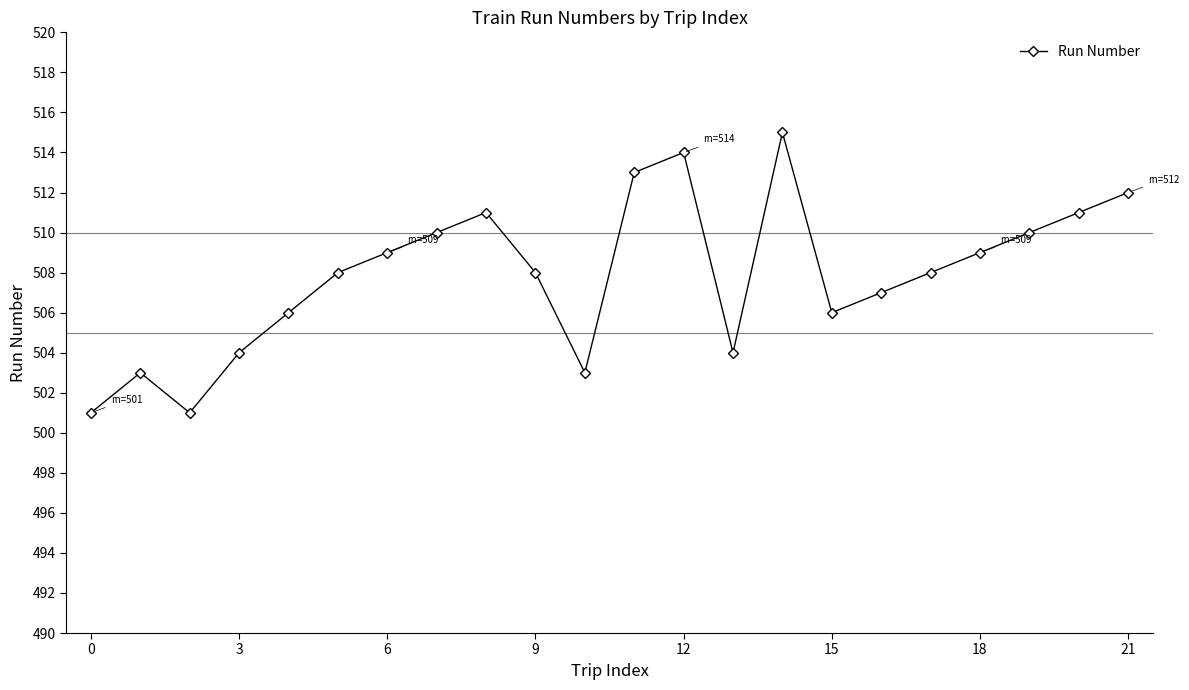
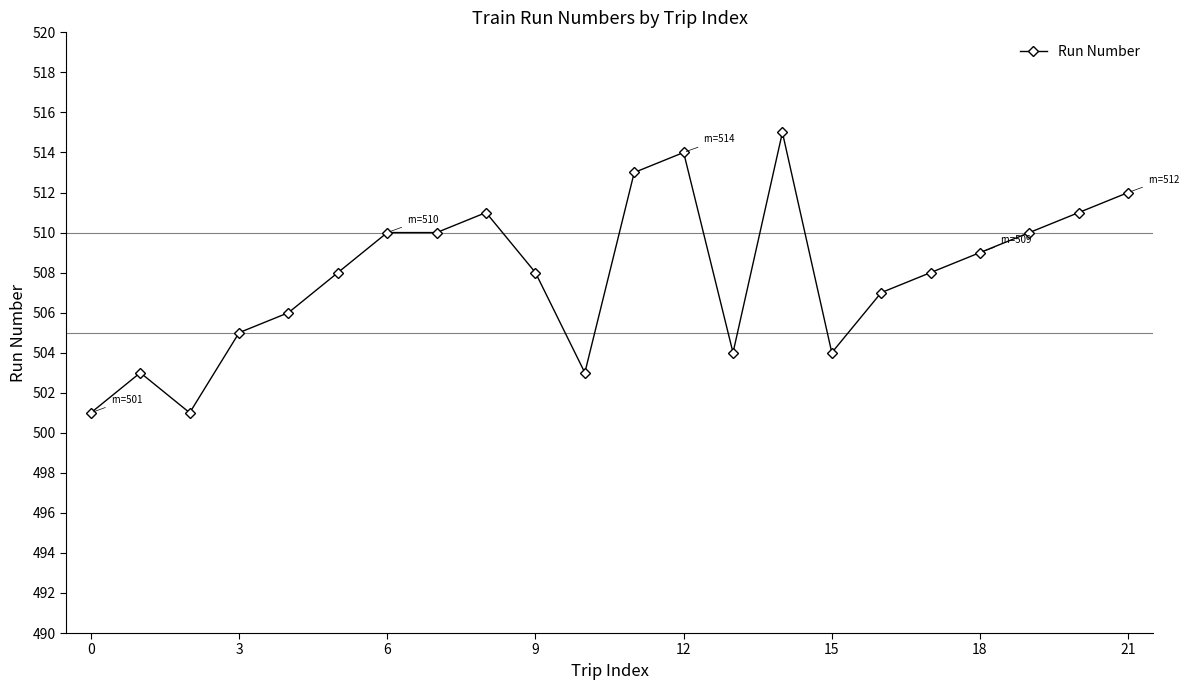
3: 504 -> 505
6: 509 -> 510
15: 506 -> 504
